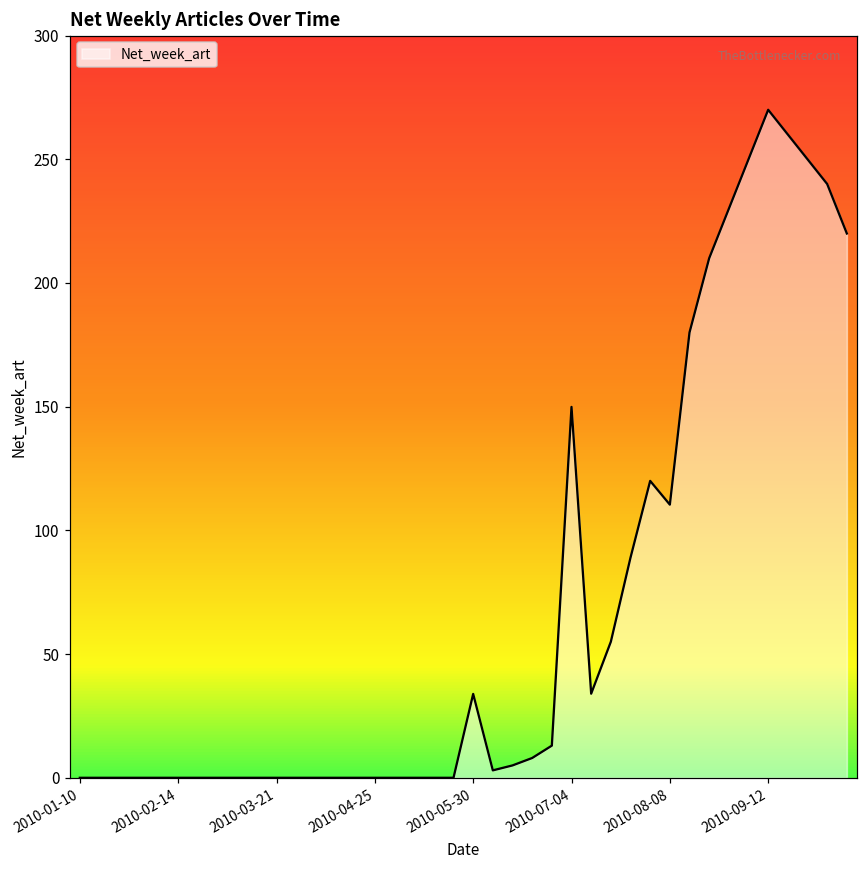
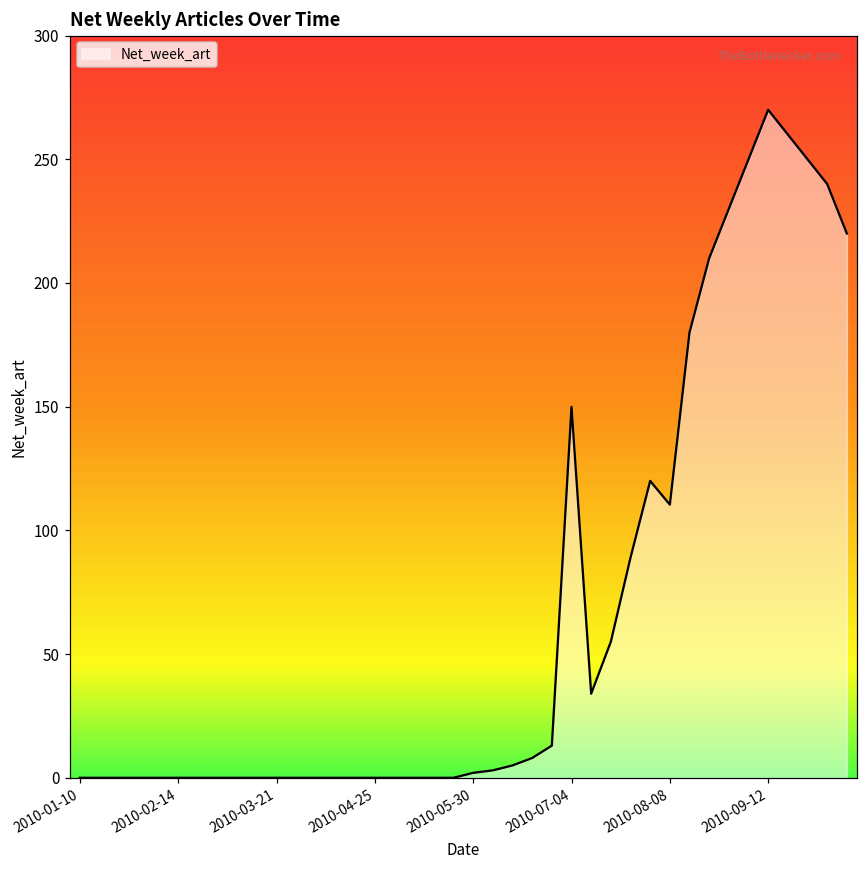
2010-05-30: 34 -> 2
